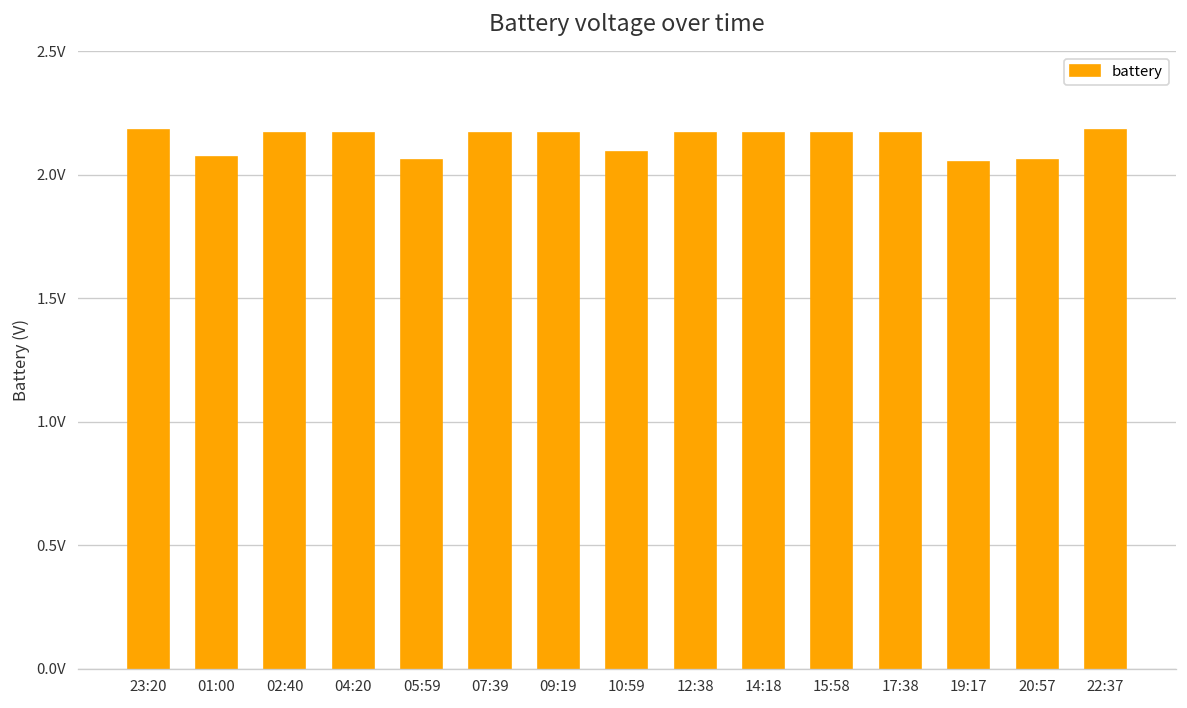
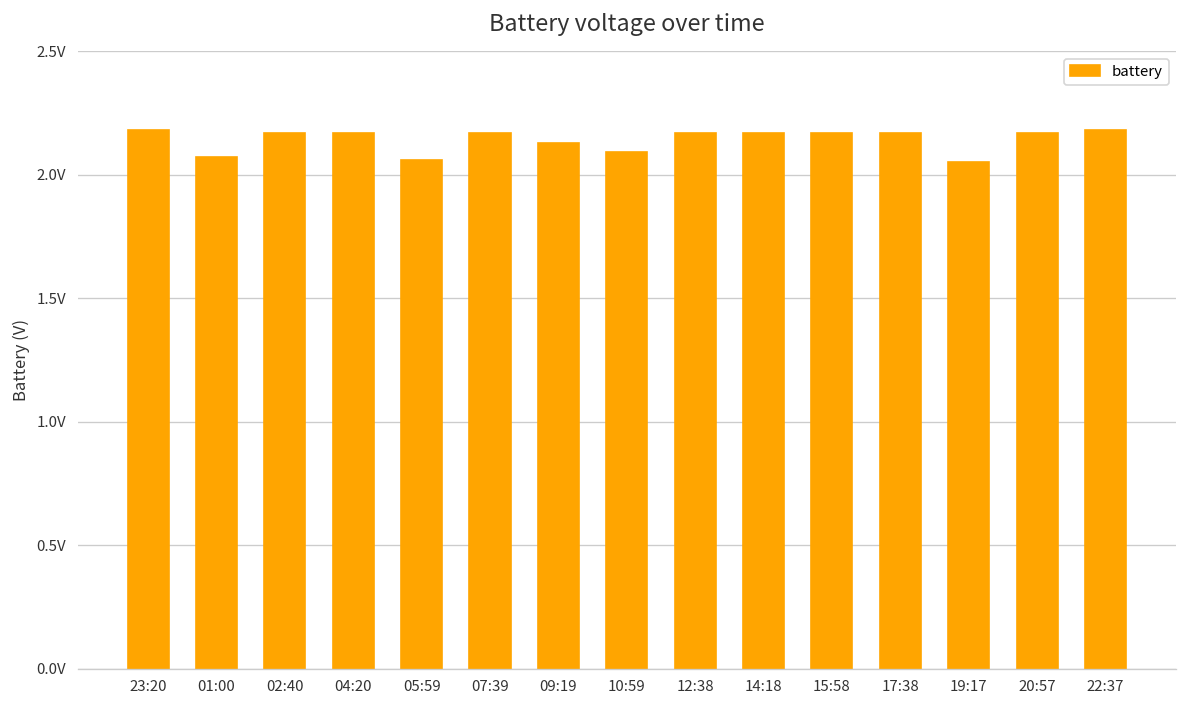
09:19: 2.17V -> 2.13V
20:57: 2.06V -> 2.17V
